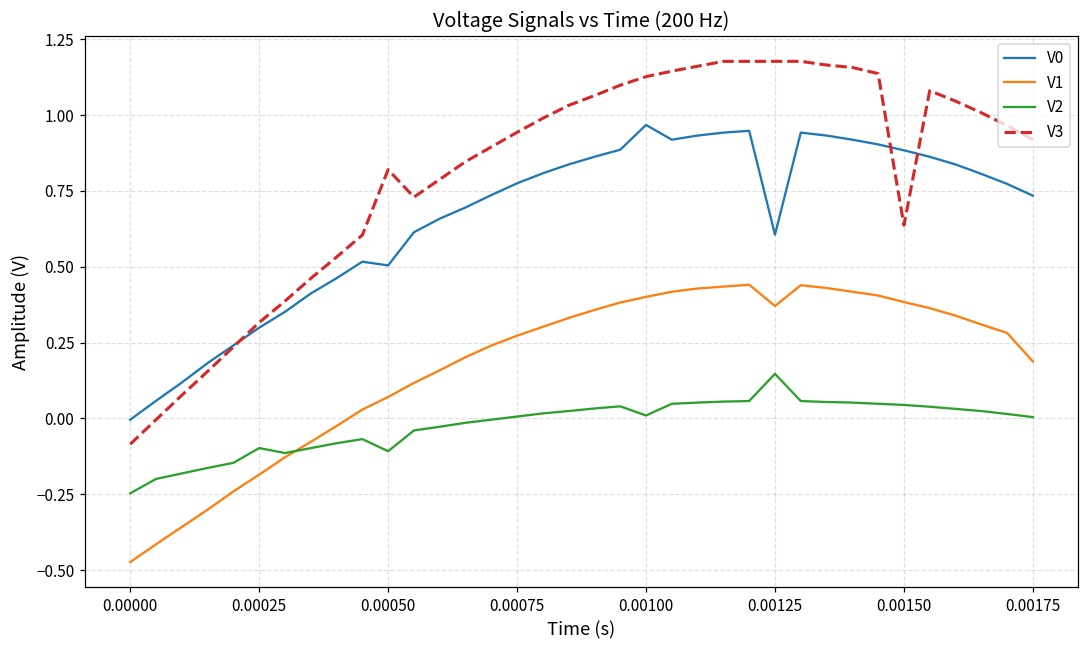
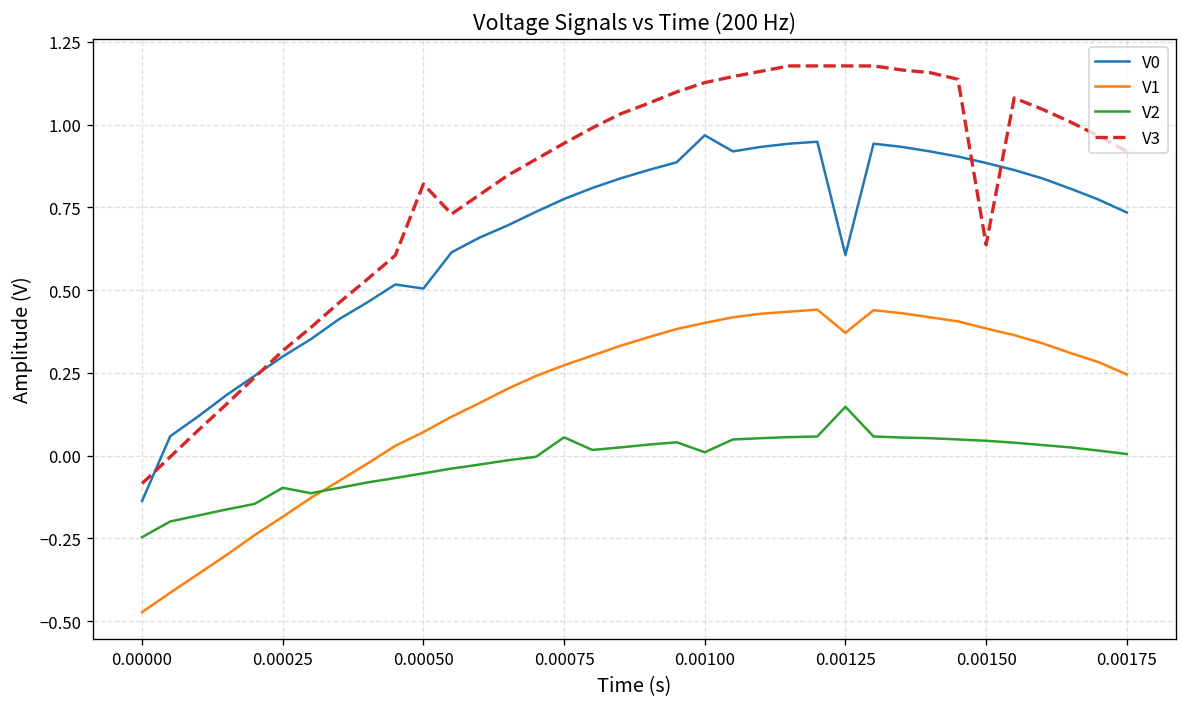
V0, 0.00000: 0.00 -> -0.14
V2, 0.00050: -0.11 -> -0.05
V2, 0.00075: 0.01 -> 0.06
V1, 0.00175: 0.19 -> 0.25
